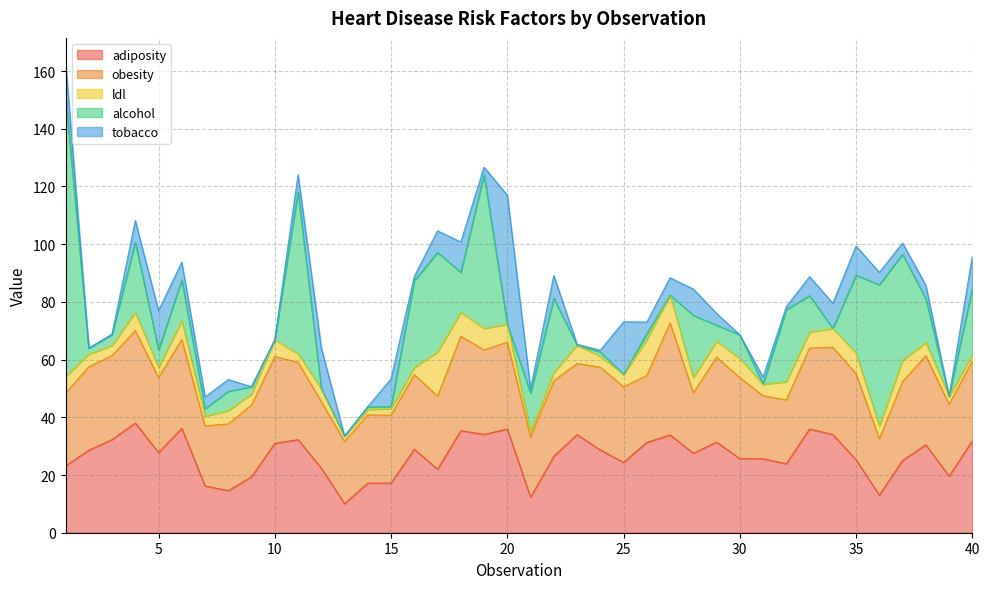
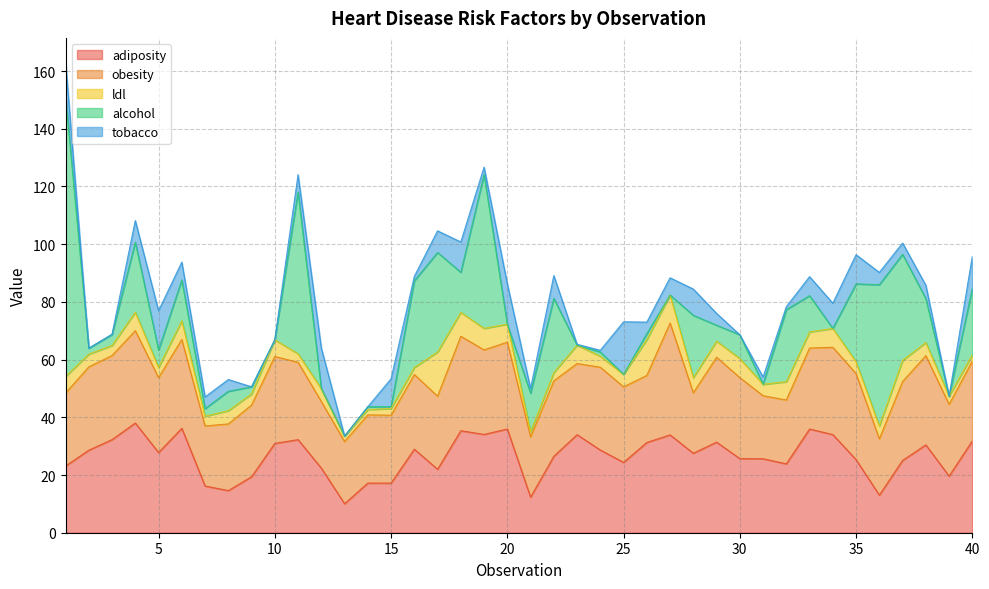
tobacco, 20: 45 -> 14
ldl, 35: 7 -> 4
